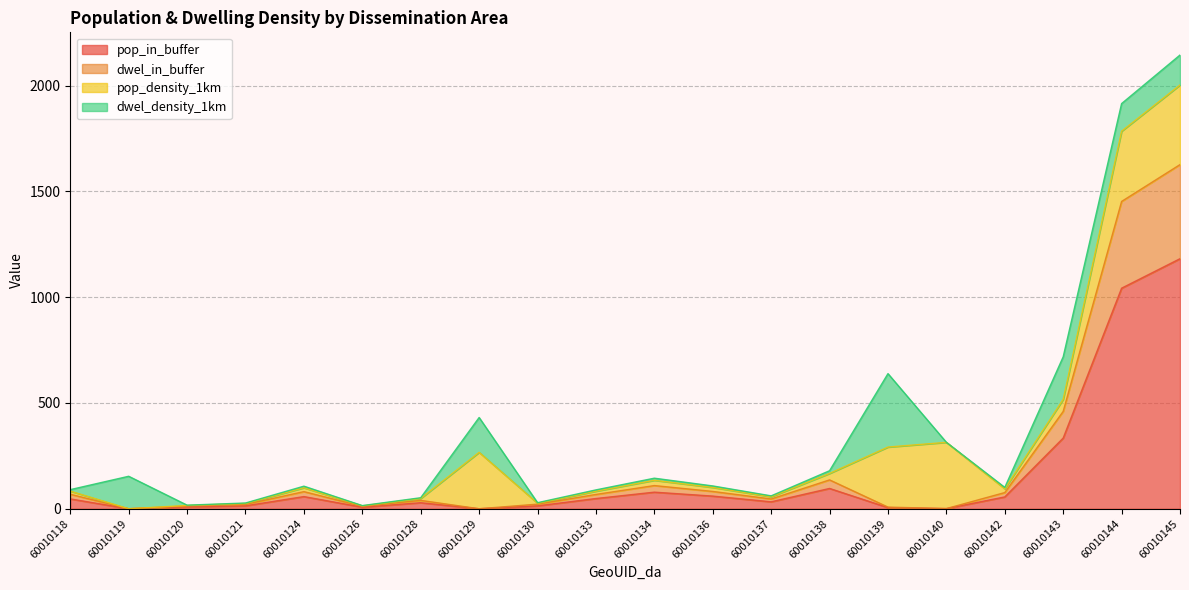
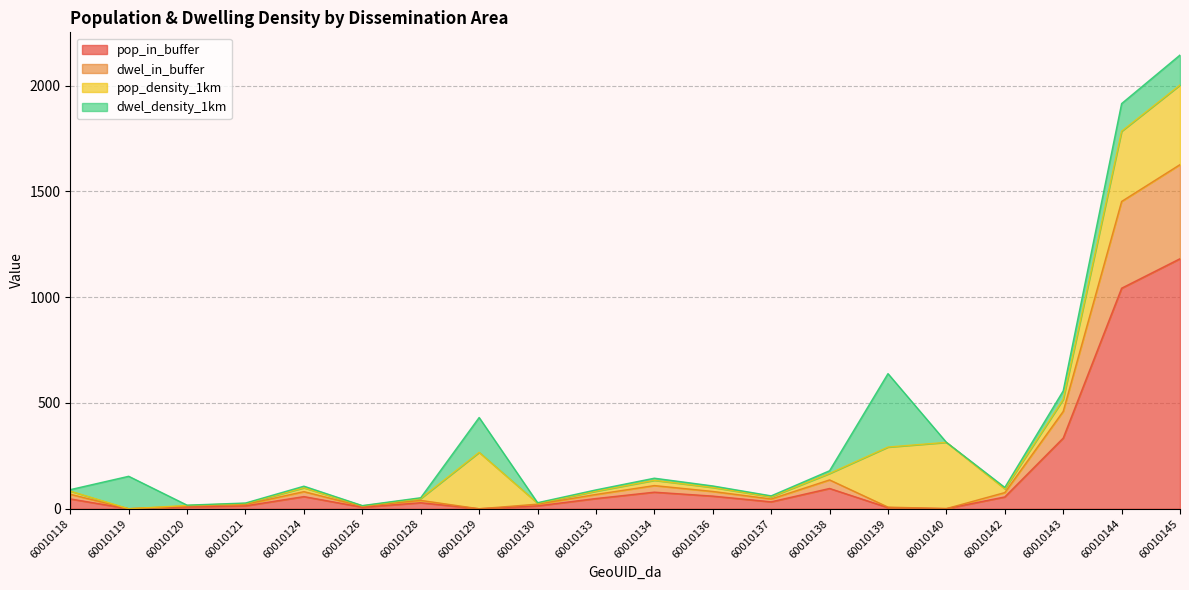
dwel_density_1km, 60010143: 200 -> 40
